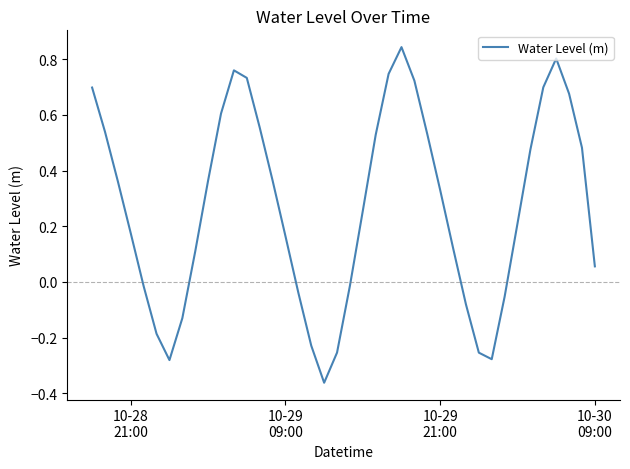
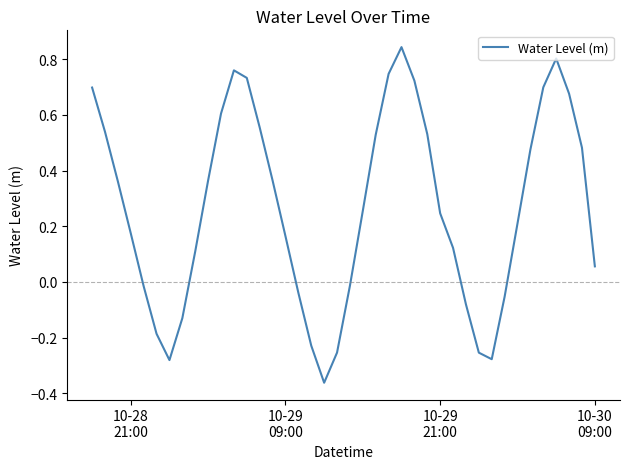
10-29 21:00: 0.33 -> 0.25
